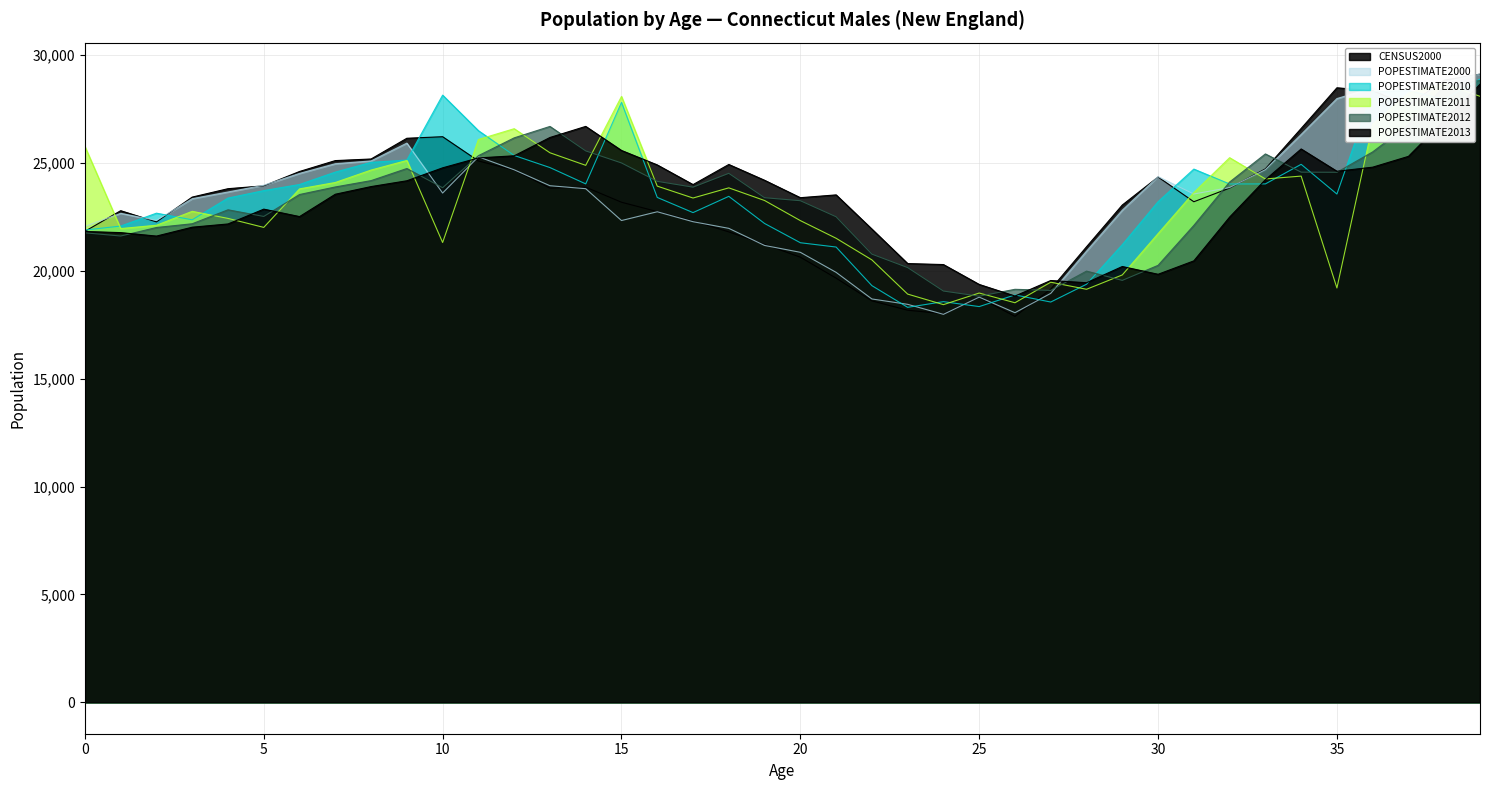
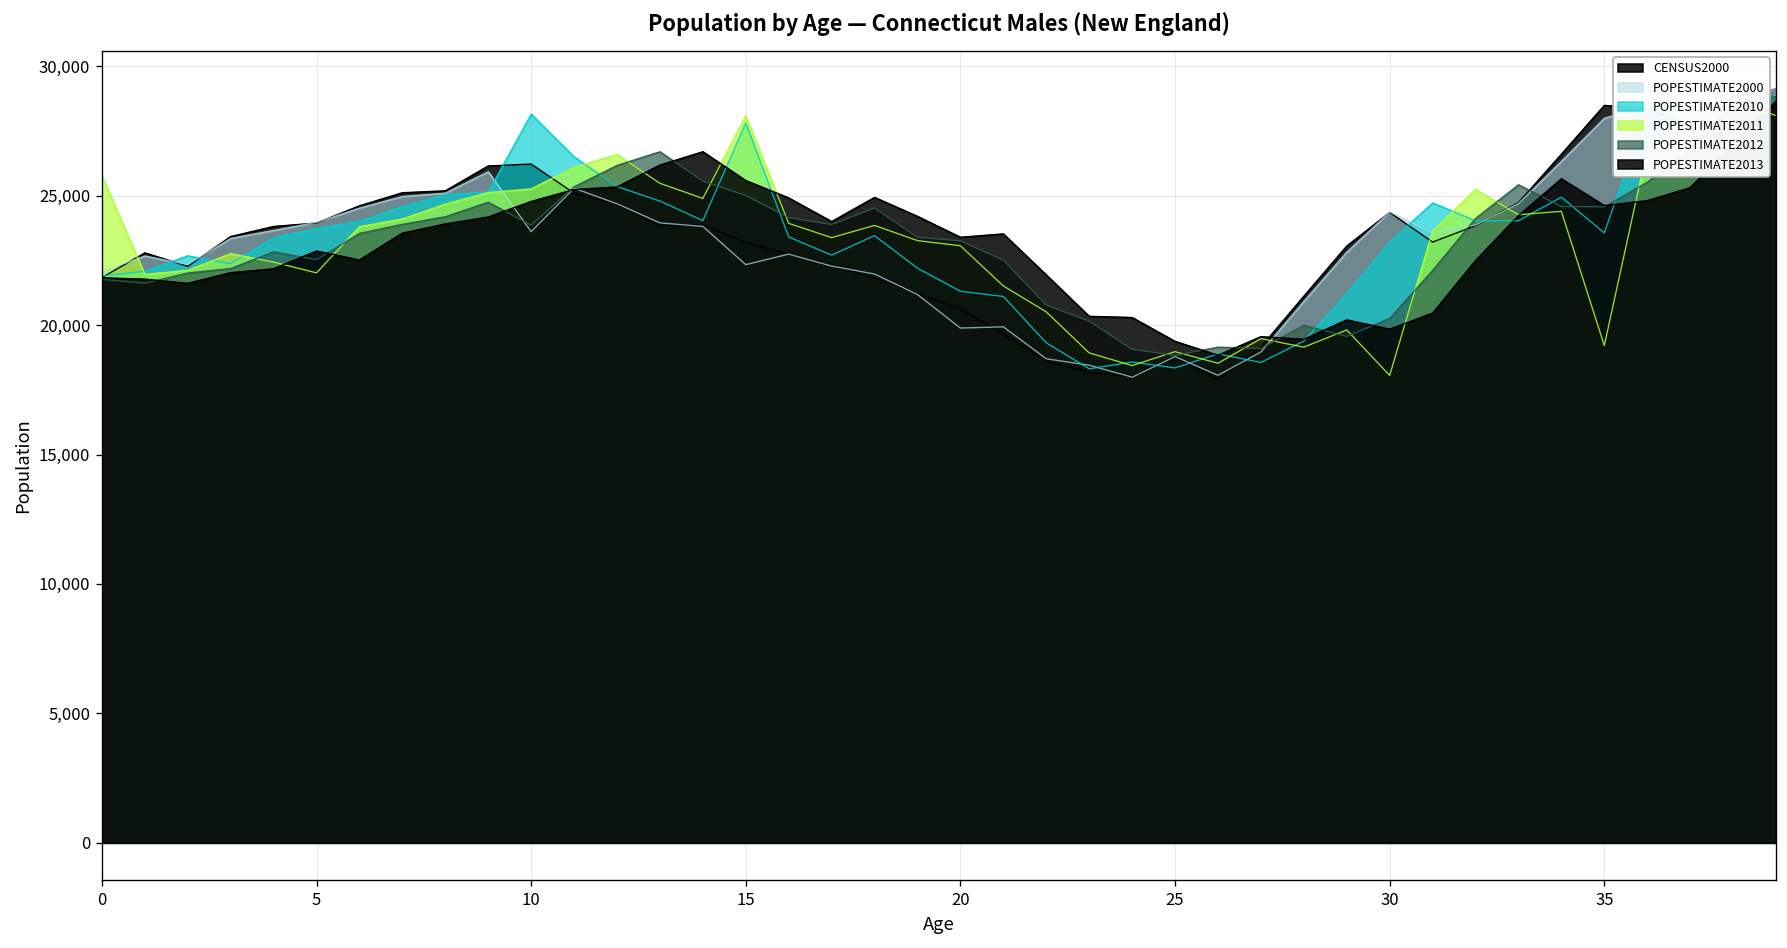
POPESTIMATE2011, 10: 21,300 -> 25,300
POPESTIMATE2000, 20: 20,900 -> 19,900
POPESTIMATE2011, 20: 22,300 -> 23,100
POPESTIMATE2011, 30: 21,700 -> 18,100
